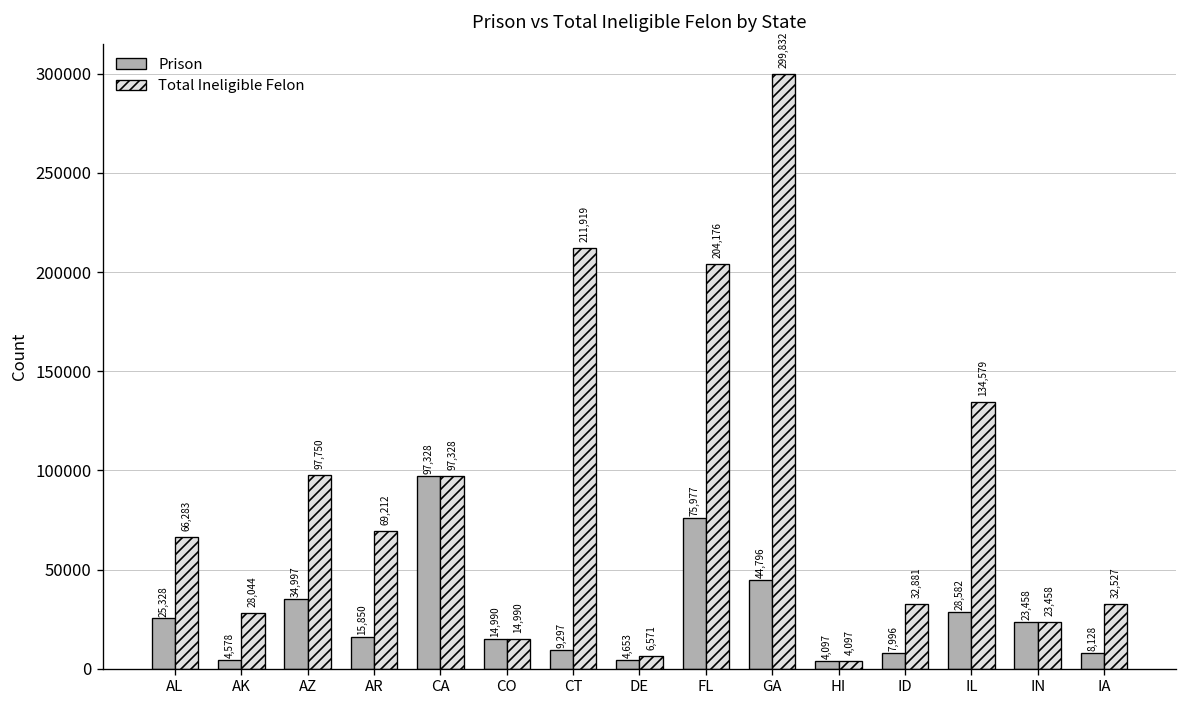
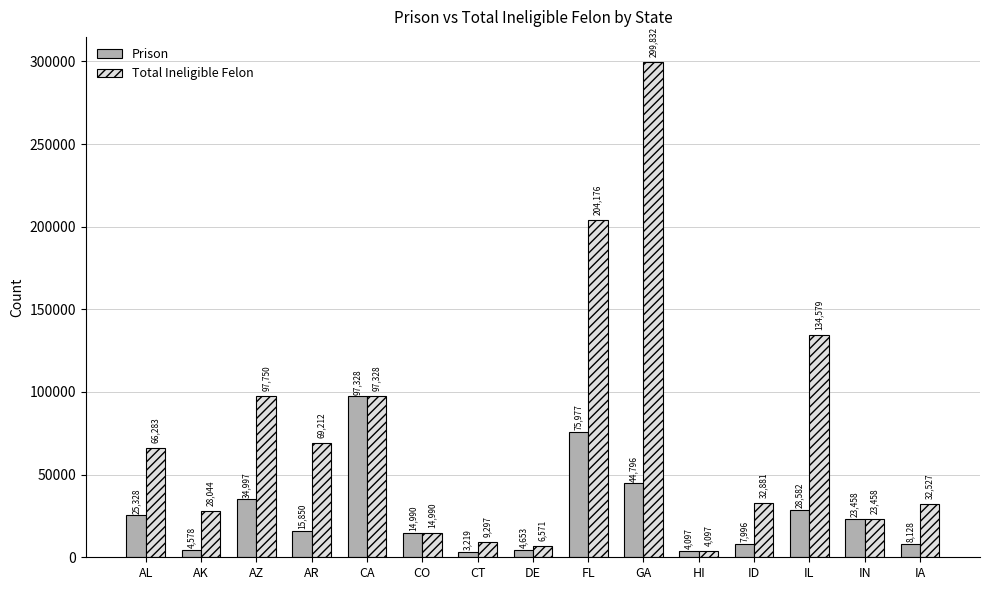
Prison, CT: 9,297 -> 3,219
Total Ineligible Felon, CT: 211,919 -> 9,297
